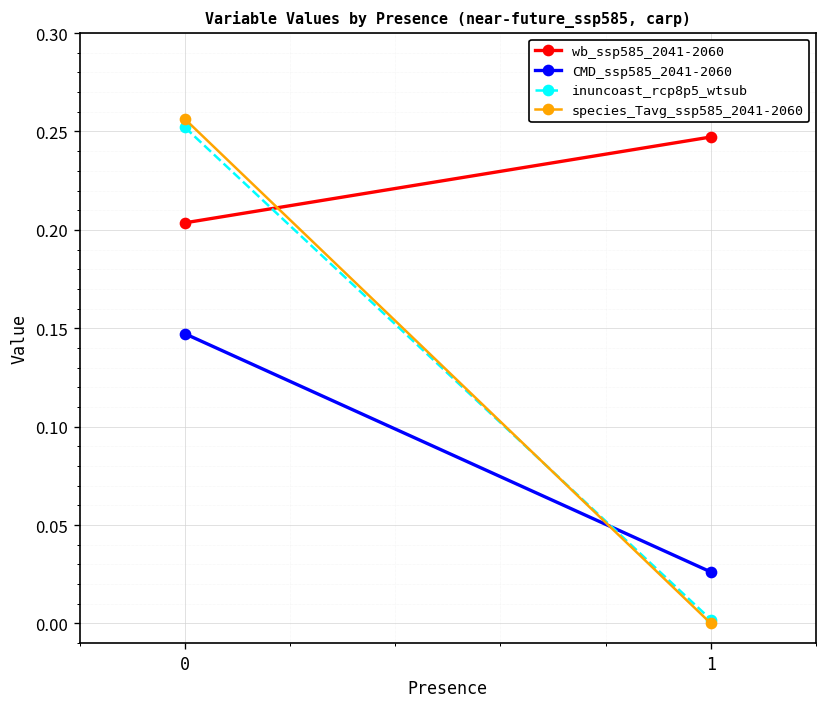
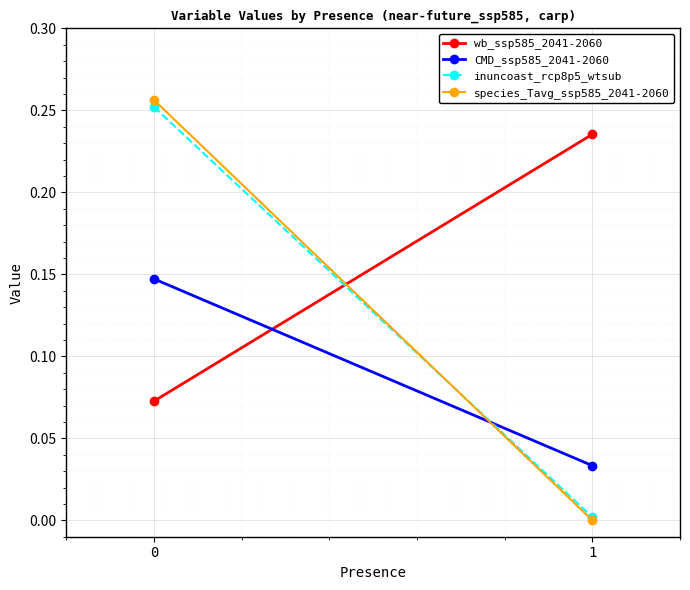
wb_ssp585_2041-2060, 0: 0.204 -> 0.073
wb_ssp585_2041-2060, 1: 0.247 -> 0.235
CMD_ssp585_2041-2060, 1: 0.026 -> 0.033
